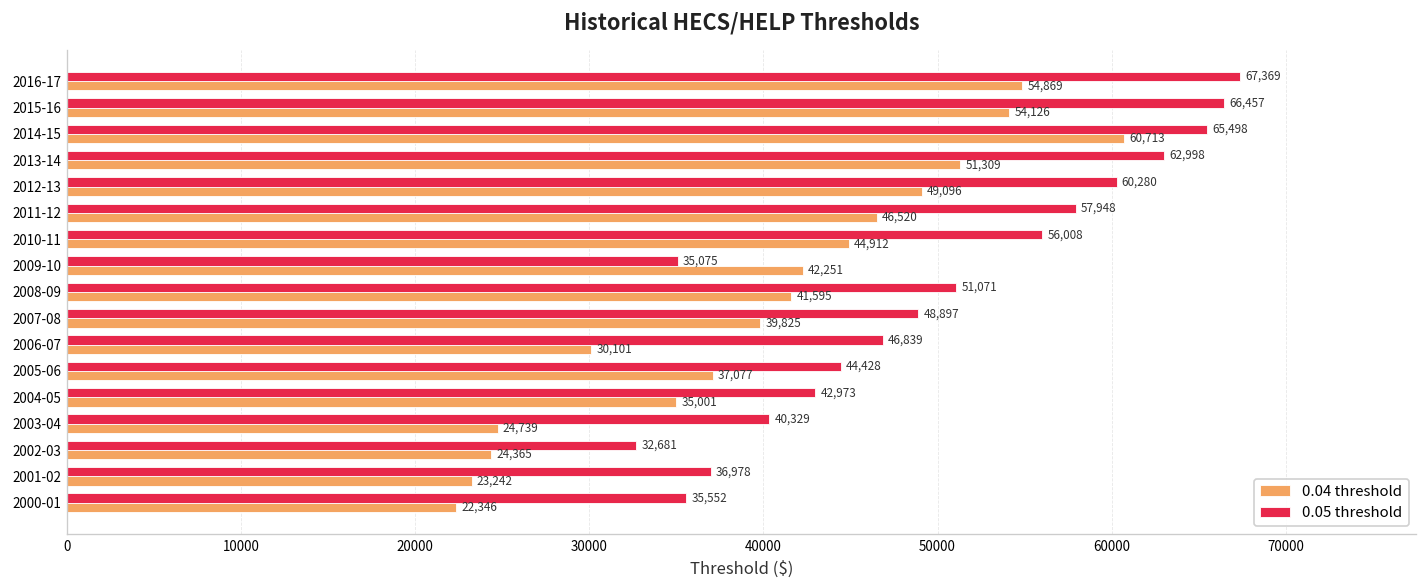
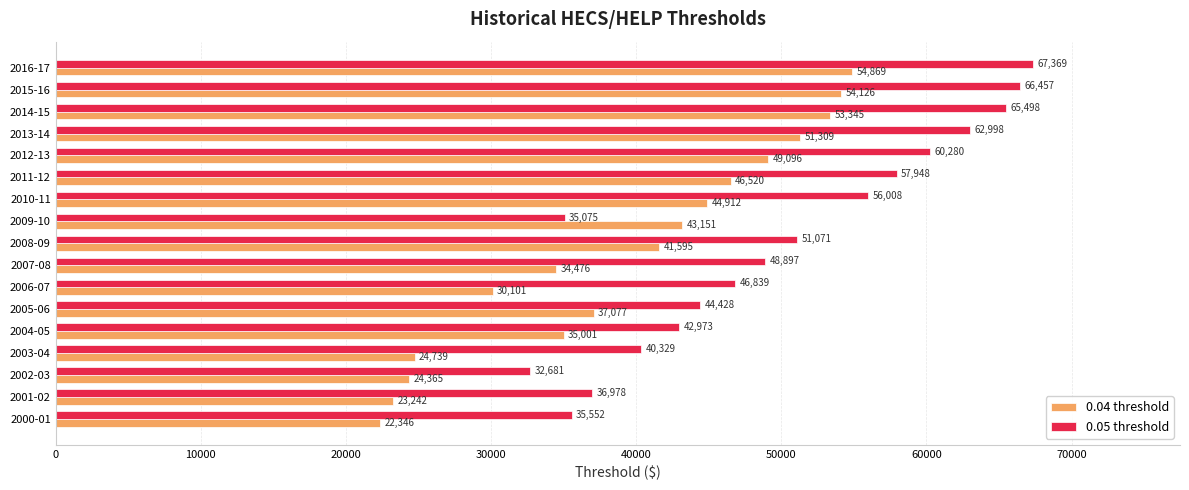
0.04 threshold, 2014-15: 60,713 -> 53,345
0.04 threshold, 2009-10: 42,251 -> 43,151
0.04 threshold, 2007-08: 39,825 -> 34,476
